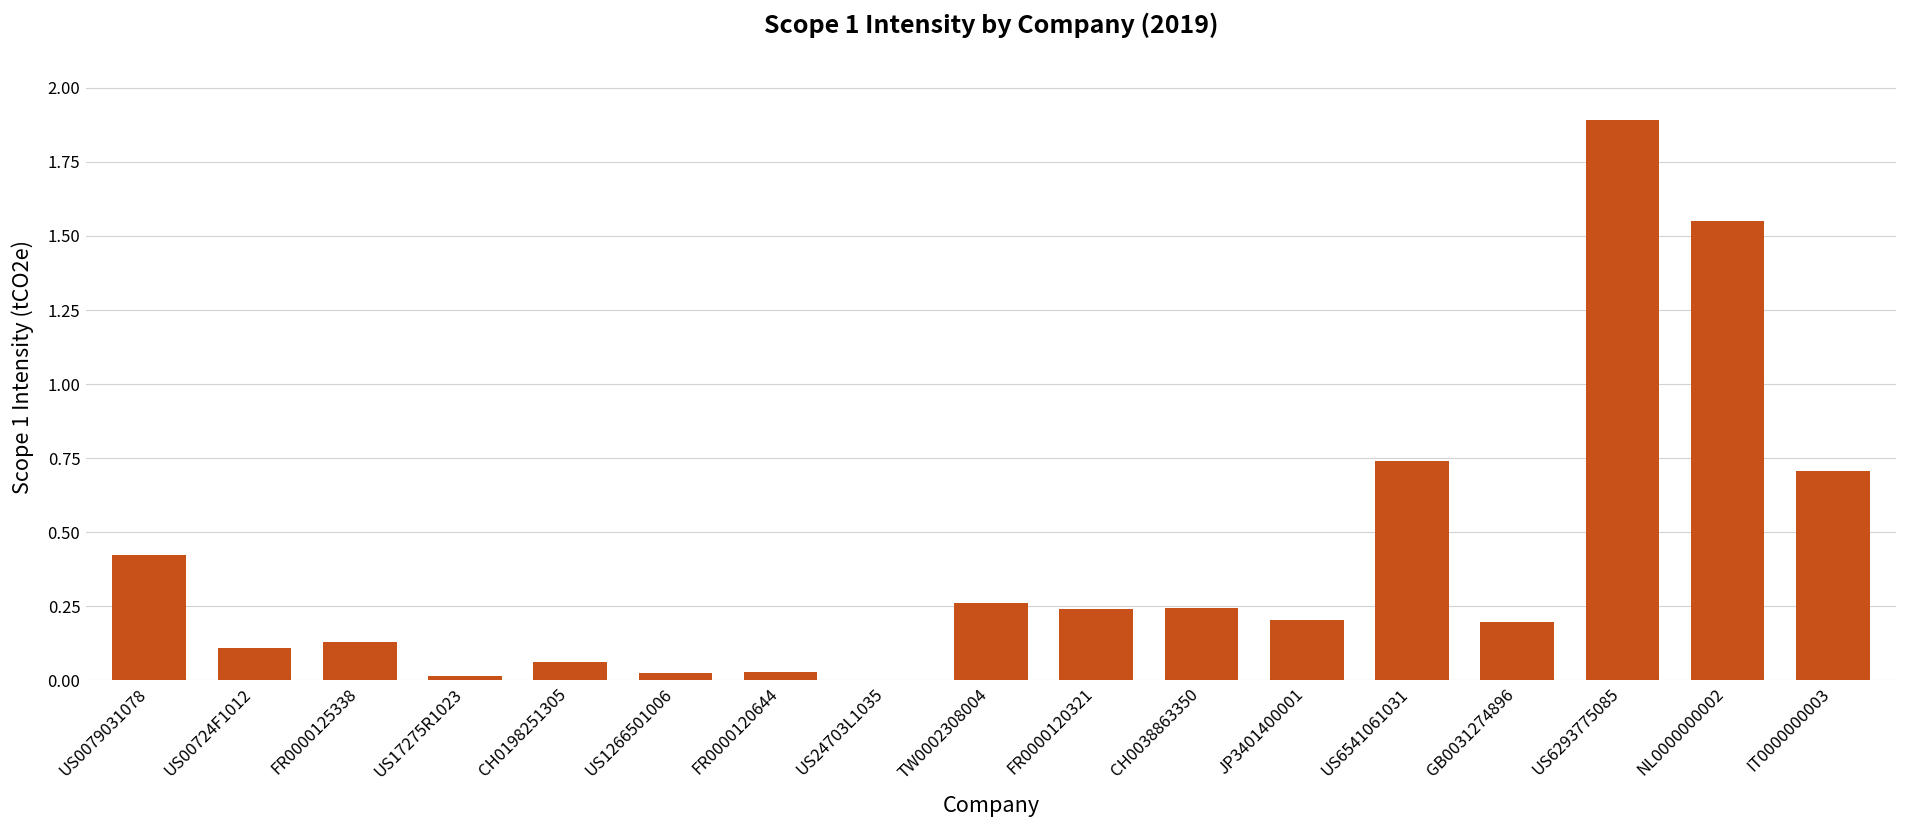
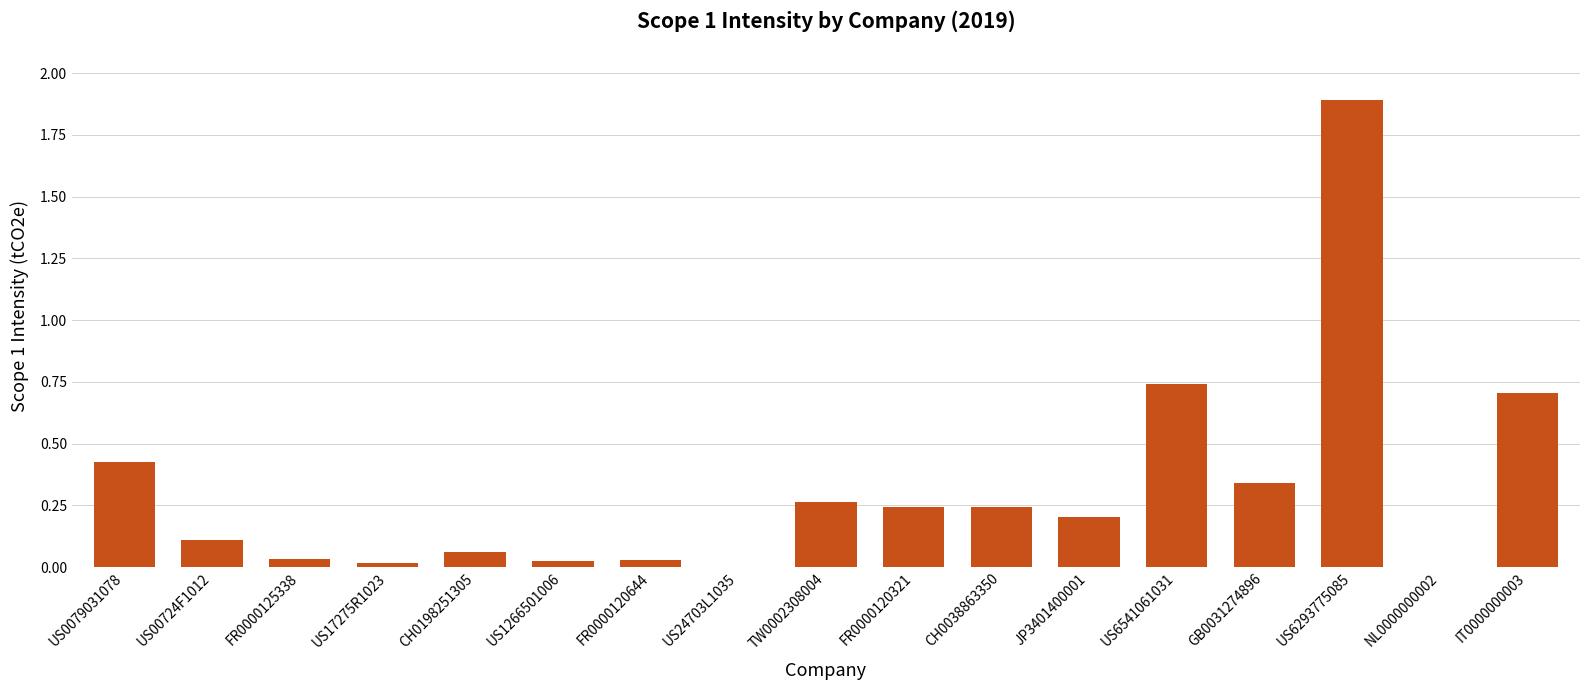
FR0000125338: 0.13 -> 0.03
GB0031274896: 0.20 -> 0.34
NL0000000002: 1.55 -> 0.00
